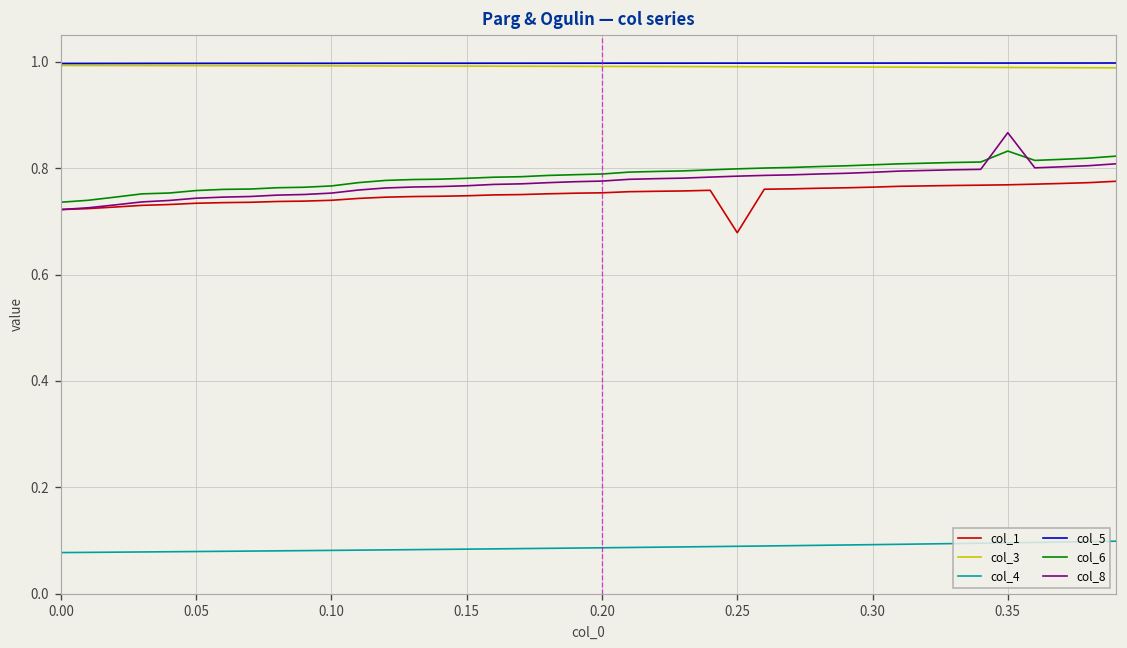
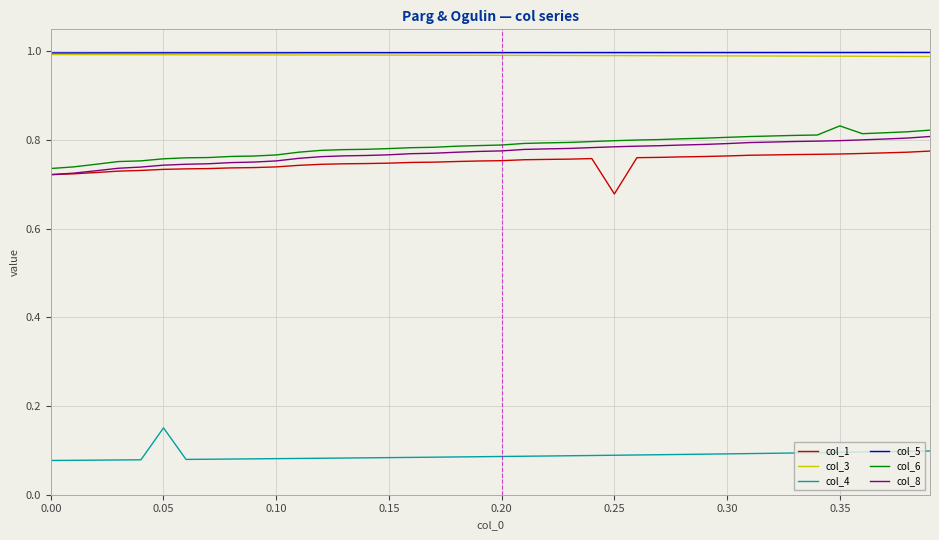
col_4, 0.05: 0.08 -> 0.15
col_8, 0.35: 0.87 -> 0.80
